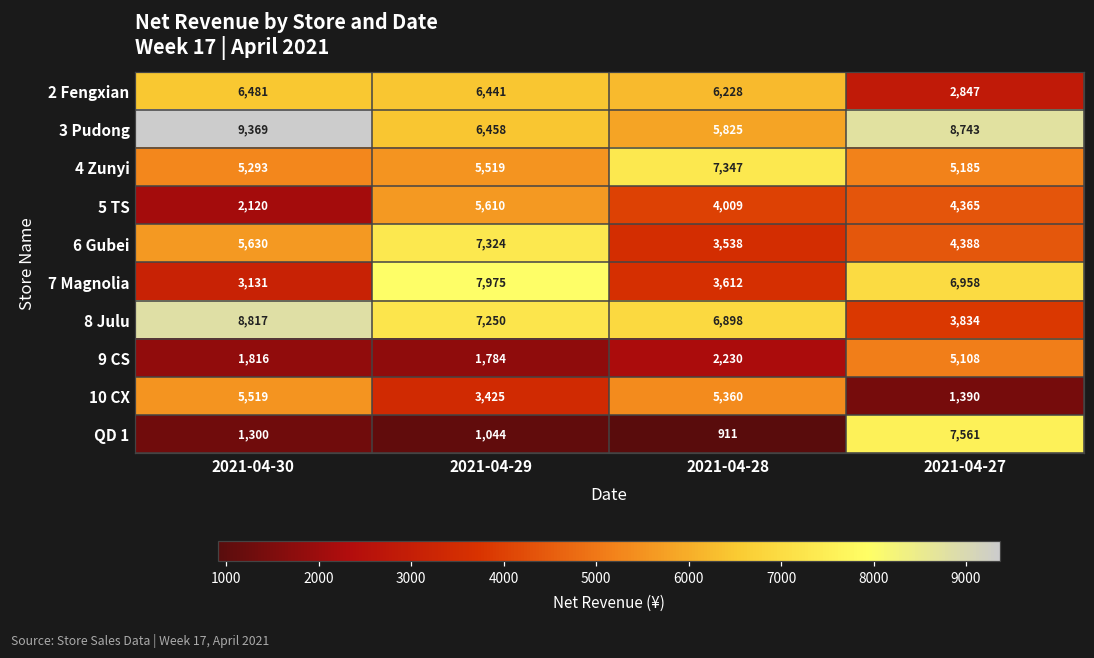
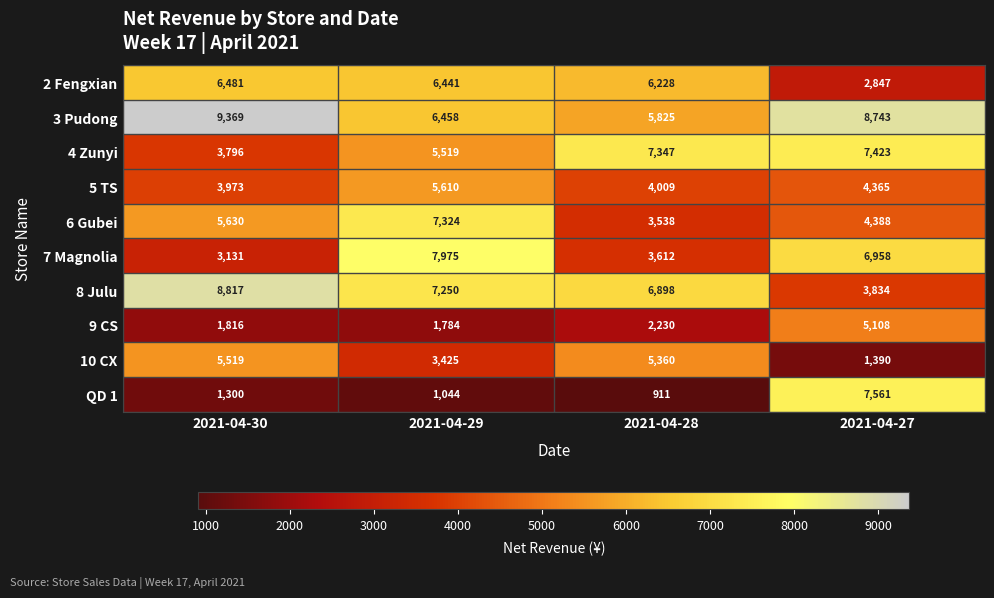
4 Zunyi, 2021-04-30: 5,293 -> 3,796
4 Zunyi, 2021-04-27: 5,185 -> 7,423
5 TS, 2021-04-30: 2,120 -> 3,973
